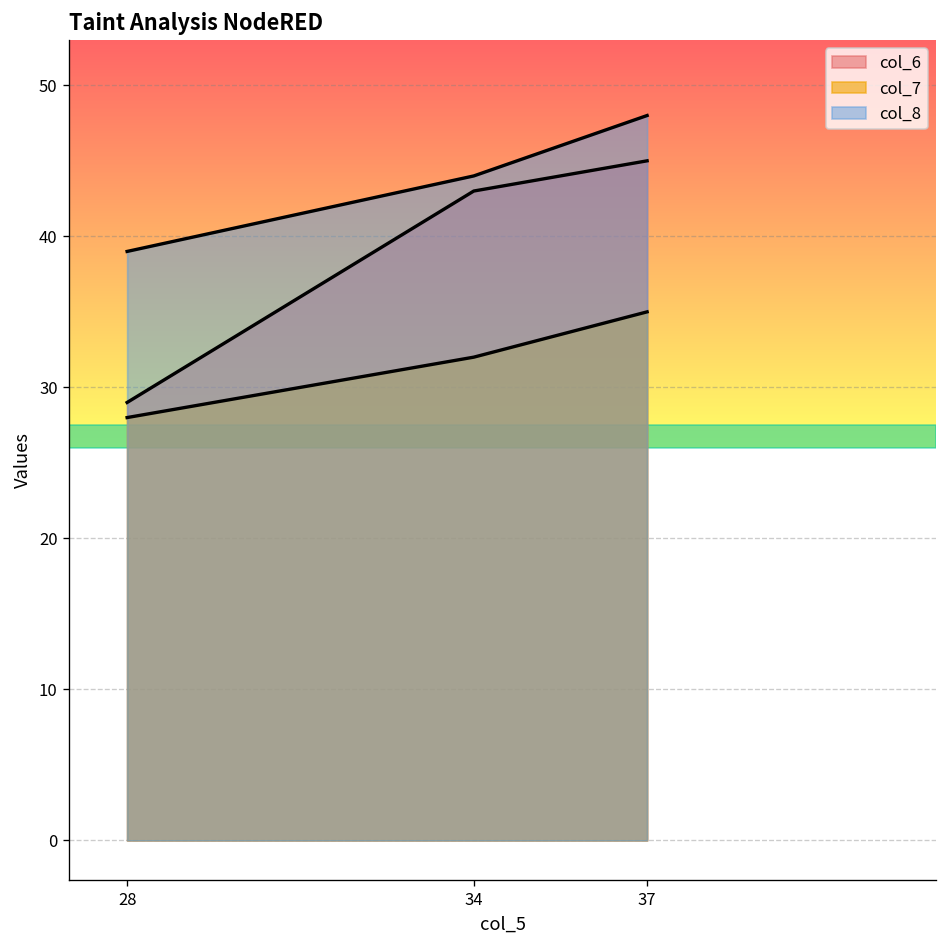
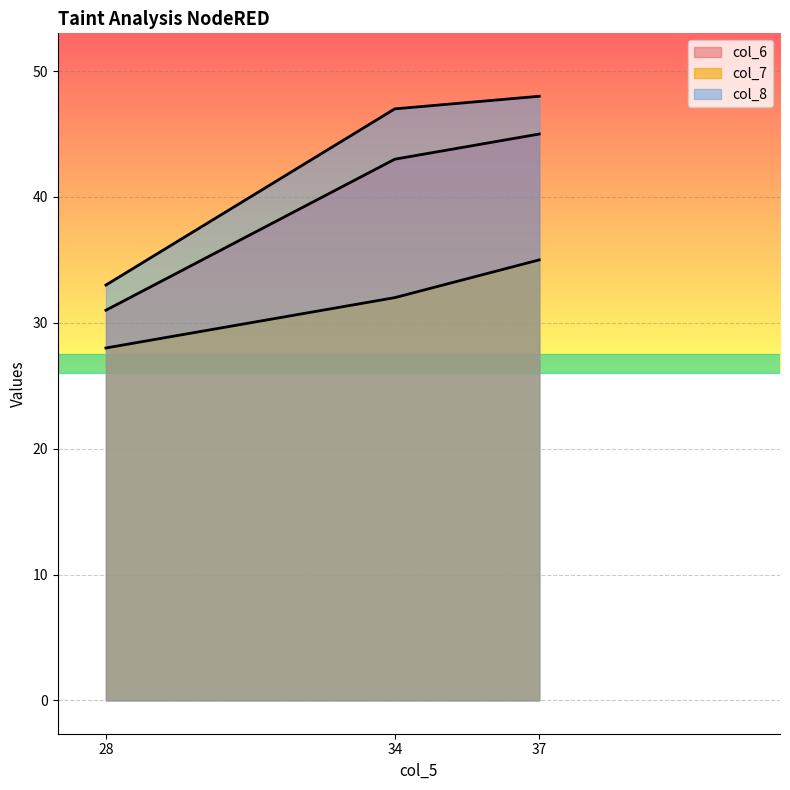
col_6, 28: 29 -> 31
col_8, 28: 39 -> 33
col_8, 34: 44 -> 47
